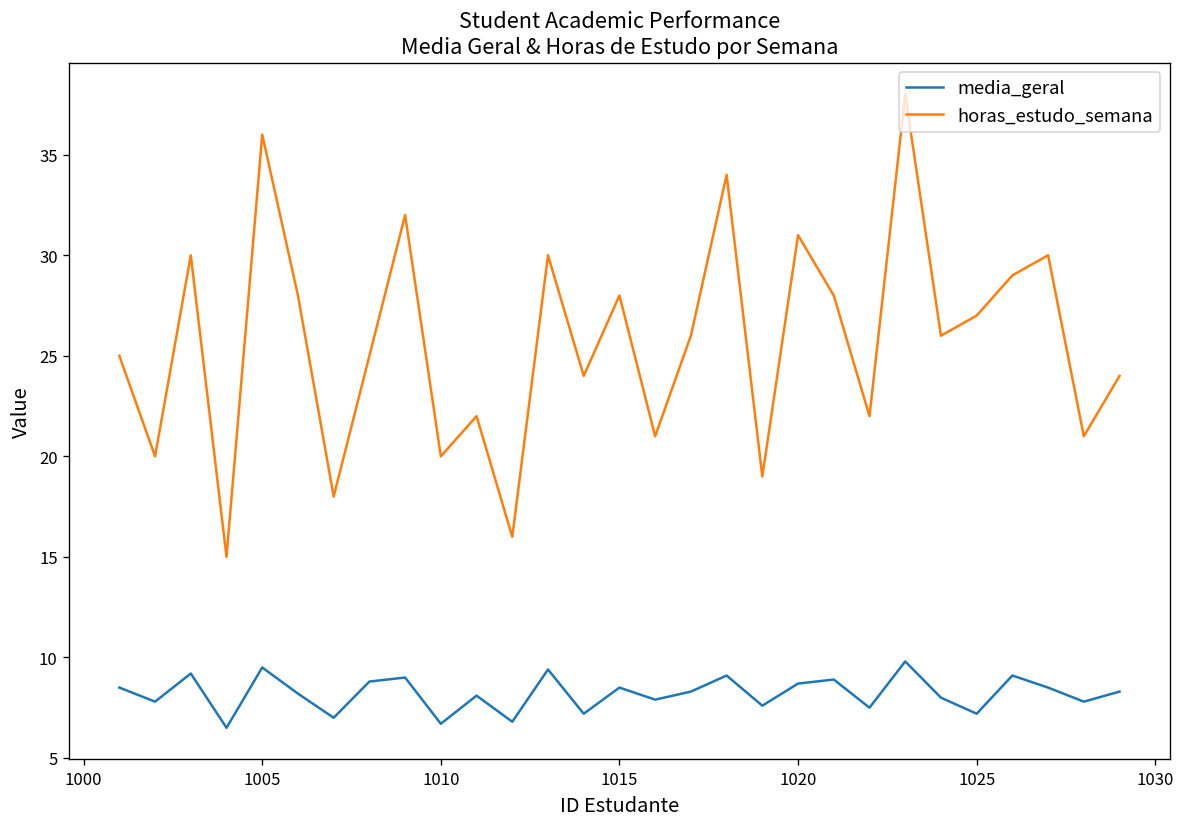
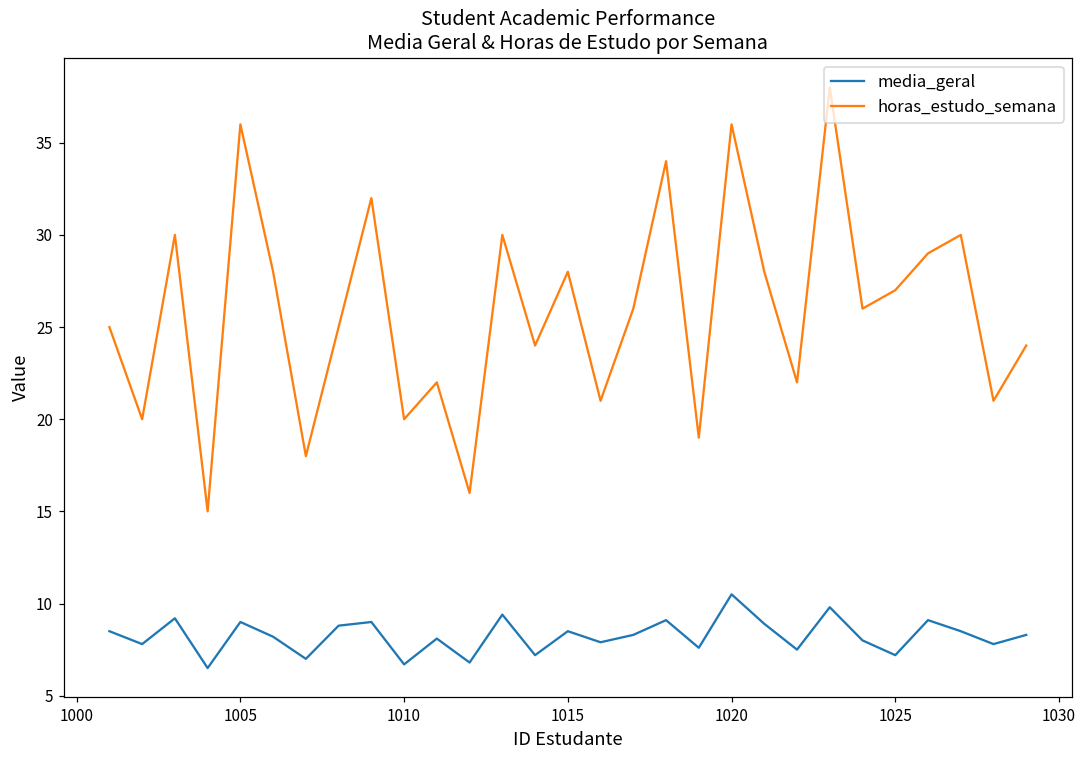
media_geral, 1005: 9.5 -> 9.0
media_geral, 1020: 8.7 -> 10.5
horas_estudo_semana, 1020: 31 -> 36
